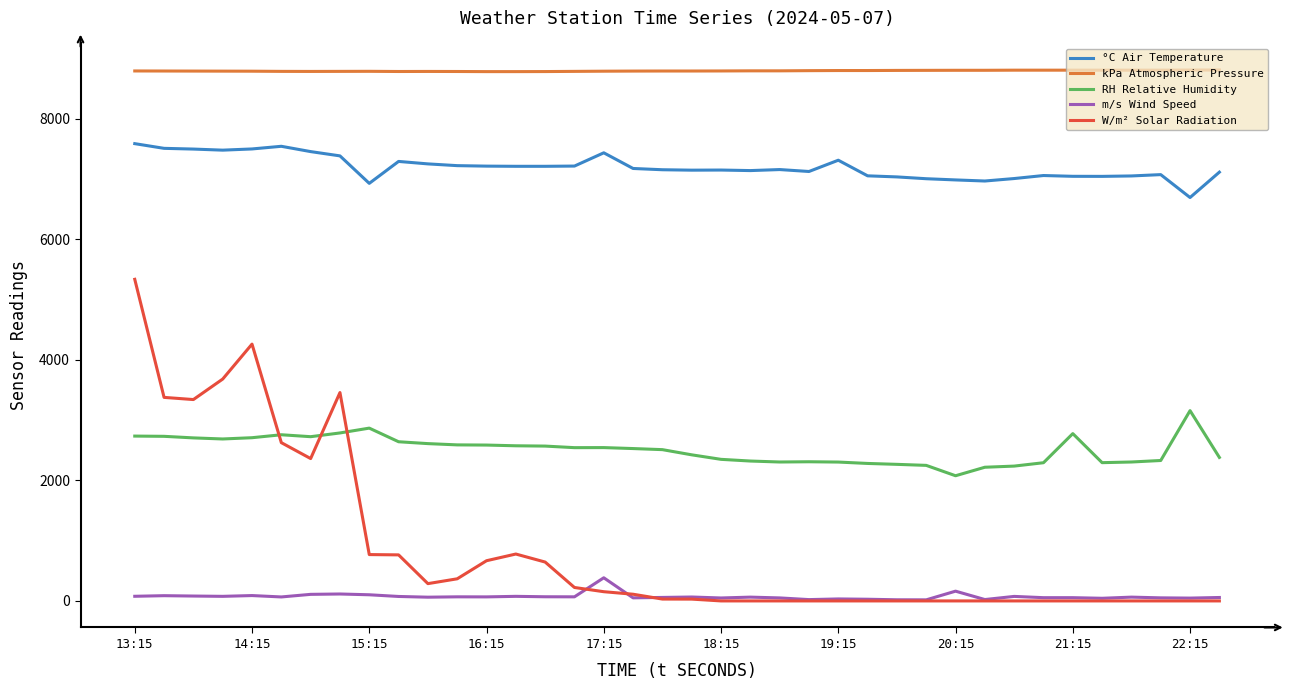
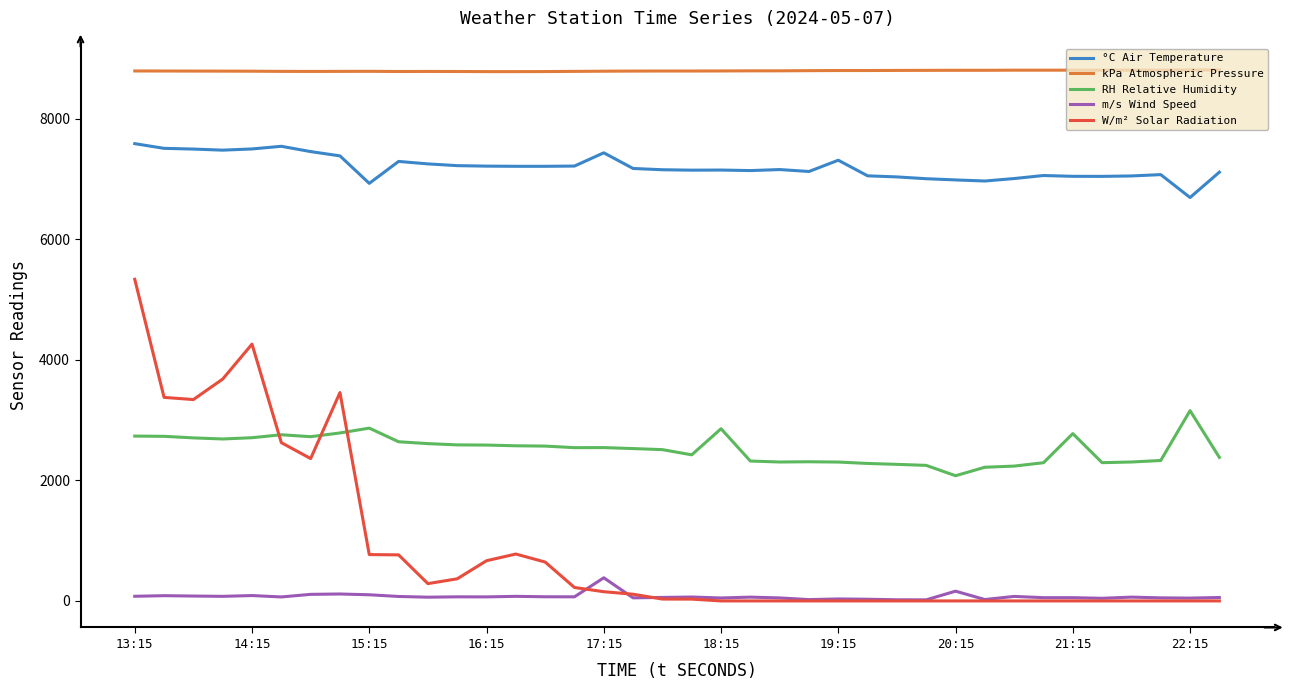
RH Relative Humidity, 18:15: 2300 -> 2900
